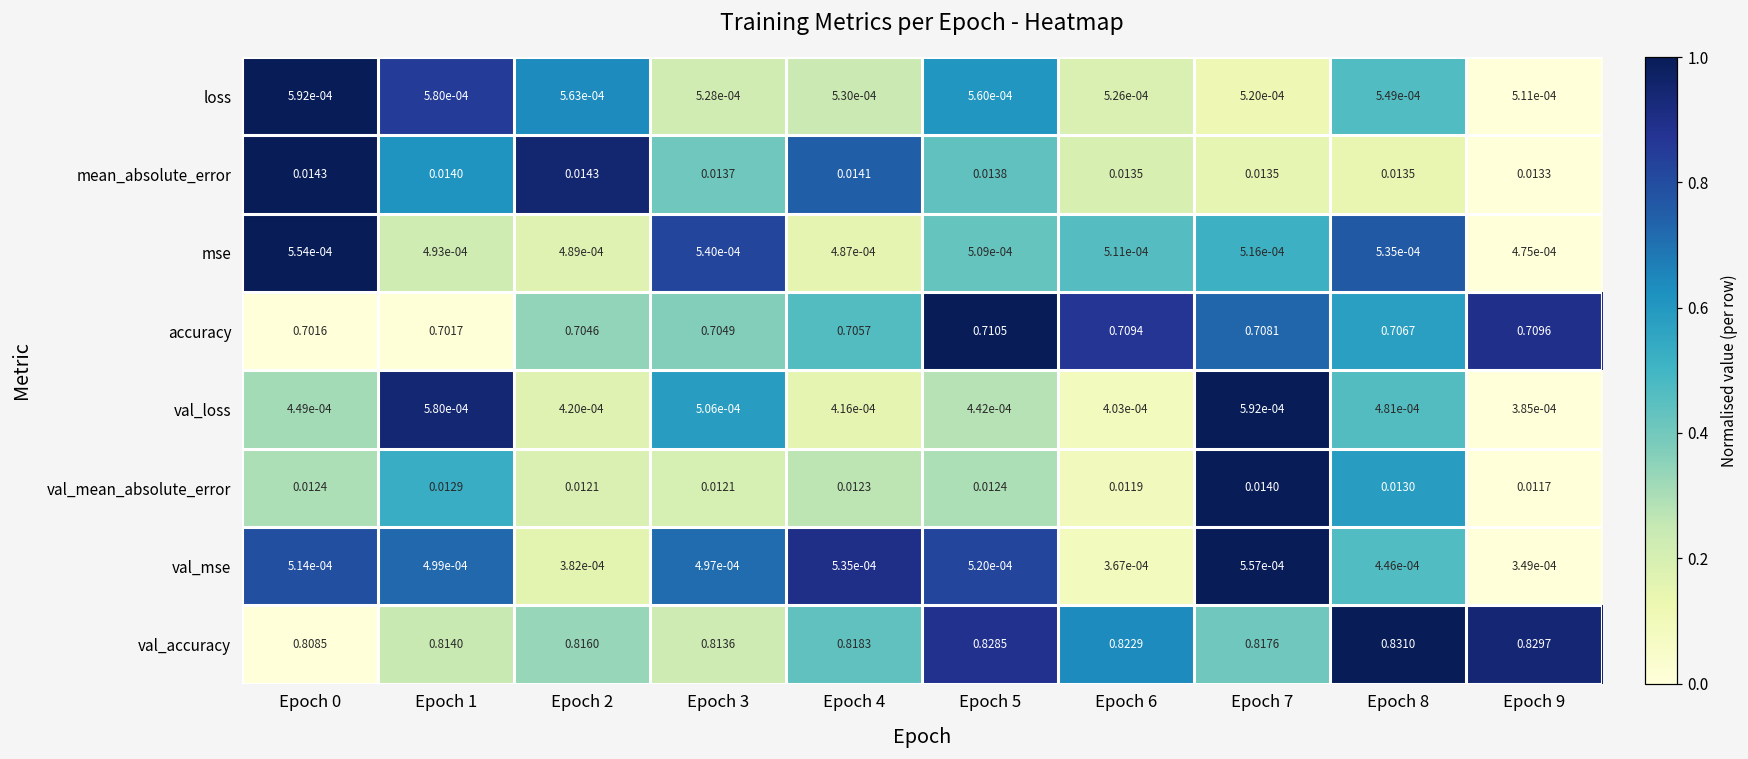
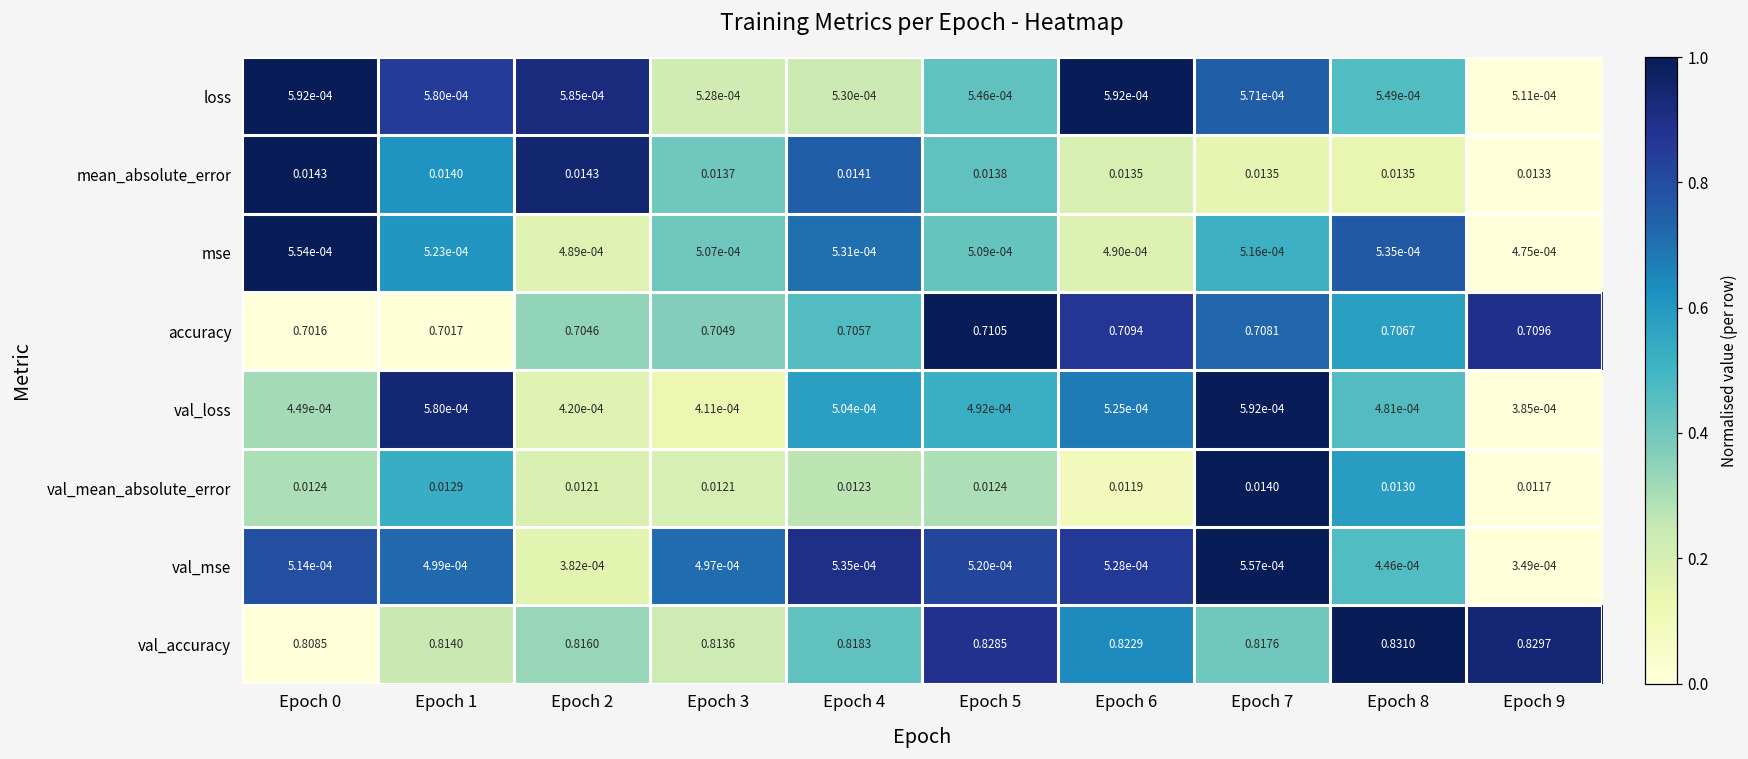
loss, Epoch 2: 5.63e-04 -> 5.85e-04
loss, Epoch 5: 5.60e-04 -> 5.46e-04
loss, Epoch 6: 5.26e-04 -> 5.92e-04
loss, Epoch 7: 5.20e-04 -> 5.71e-04
mse, Epoch 1: 4.93e-04 -> 5.23e-04
mse, Epoch 3: 5.40e-04 -> 5.07e-04
mse, Epoch 4: 4.87e-04 -> 5.31e-04
mse, Epoch 6: 5.11e-04 -> 4.90e-04
val_loss, Epoch 3: 5.06e-04 -> 4.11e-04
val_loss, Epoch 4: 4.16e-04 -> 5.04e-04
val_loss, Epoch 5: 4.42e-04 -> 4.92e-04
val_loss, Epoch 6: 4.03e-04 -> 5.25e-04
val_mse, Epoch 6: 3.67e-04 -> 5.28e-04
